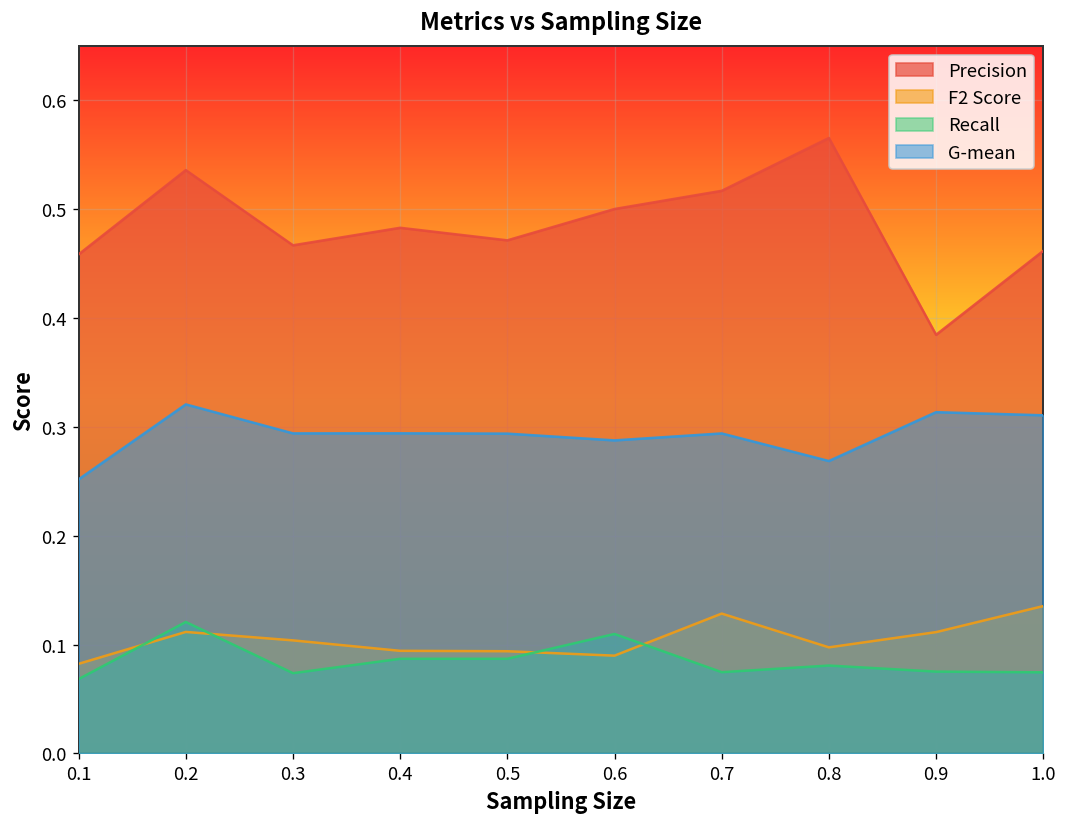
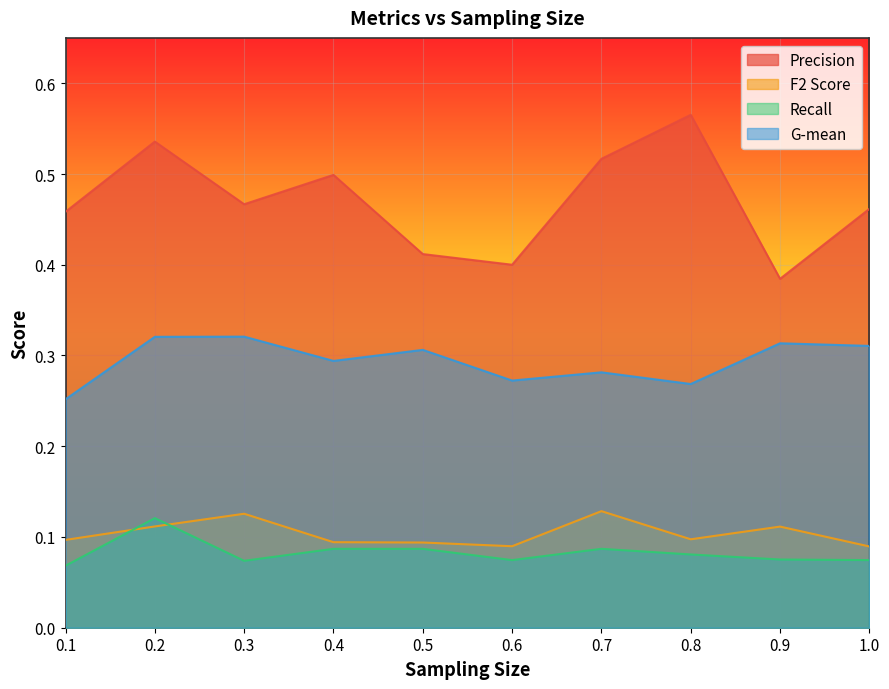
F2 Score, 0.1: 0.08 -> 0.10
F2 Score, 0.3: 0.10 -> 0.13
G-mean, 0.3: 0.29 -> 0.32
Precision, 0.4: 0.48 -> 0.50
Precision, 0.5: 0.47 -> 0.41
G-mean, 0.5: 0.29 -> 0.31
Precision, 0.6: 0.5 -> 0.4
Recall, 0.6: 0.11 -> 0.07
G-mean, 0.6: 0.29 -> 0.27
Recall, 0.7: 0.07 -> 0.09
G-mean, 0.7: 0.29 -> 0.28
F2 Score, 1.0: 0.14 -> 0.09
